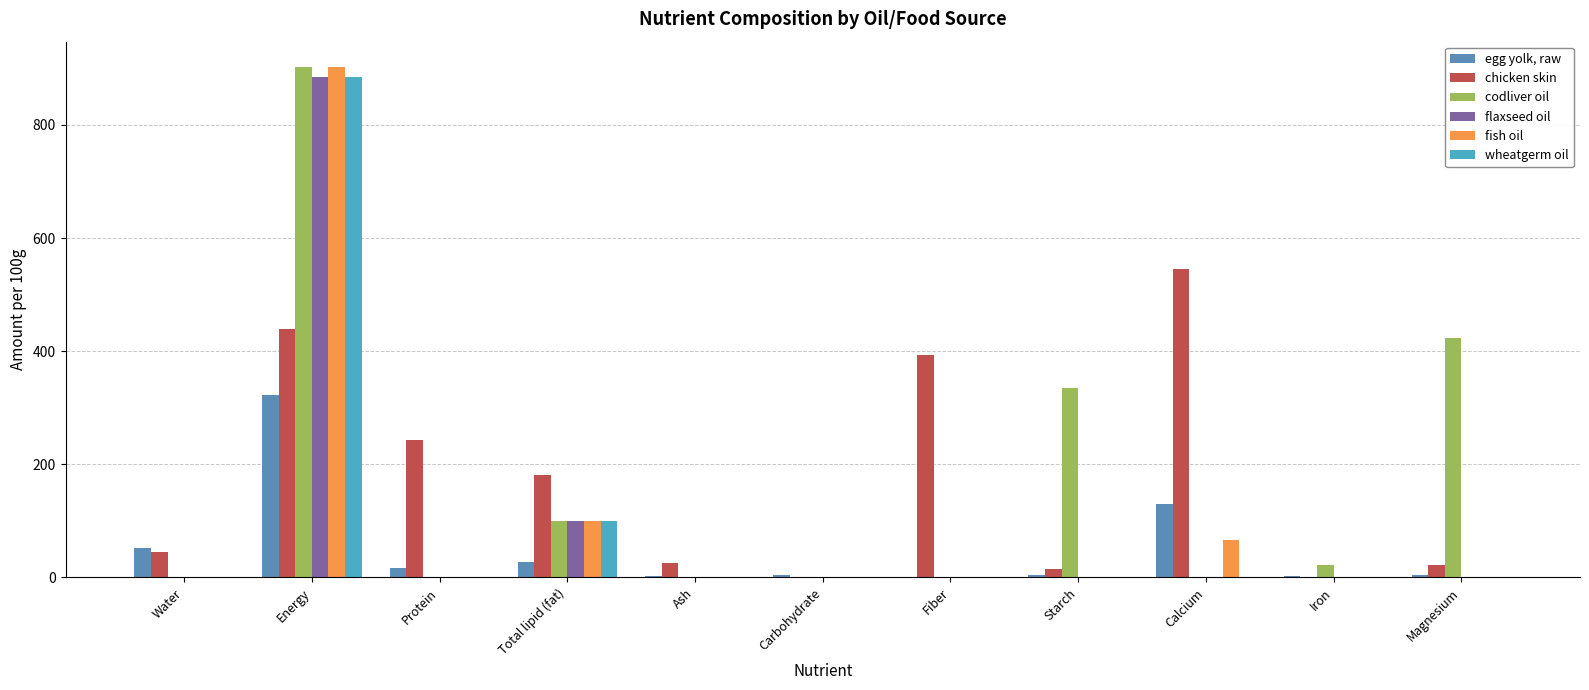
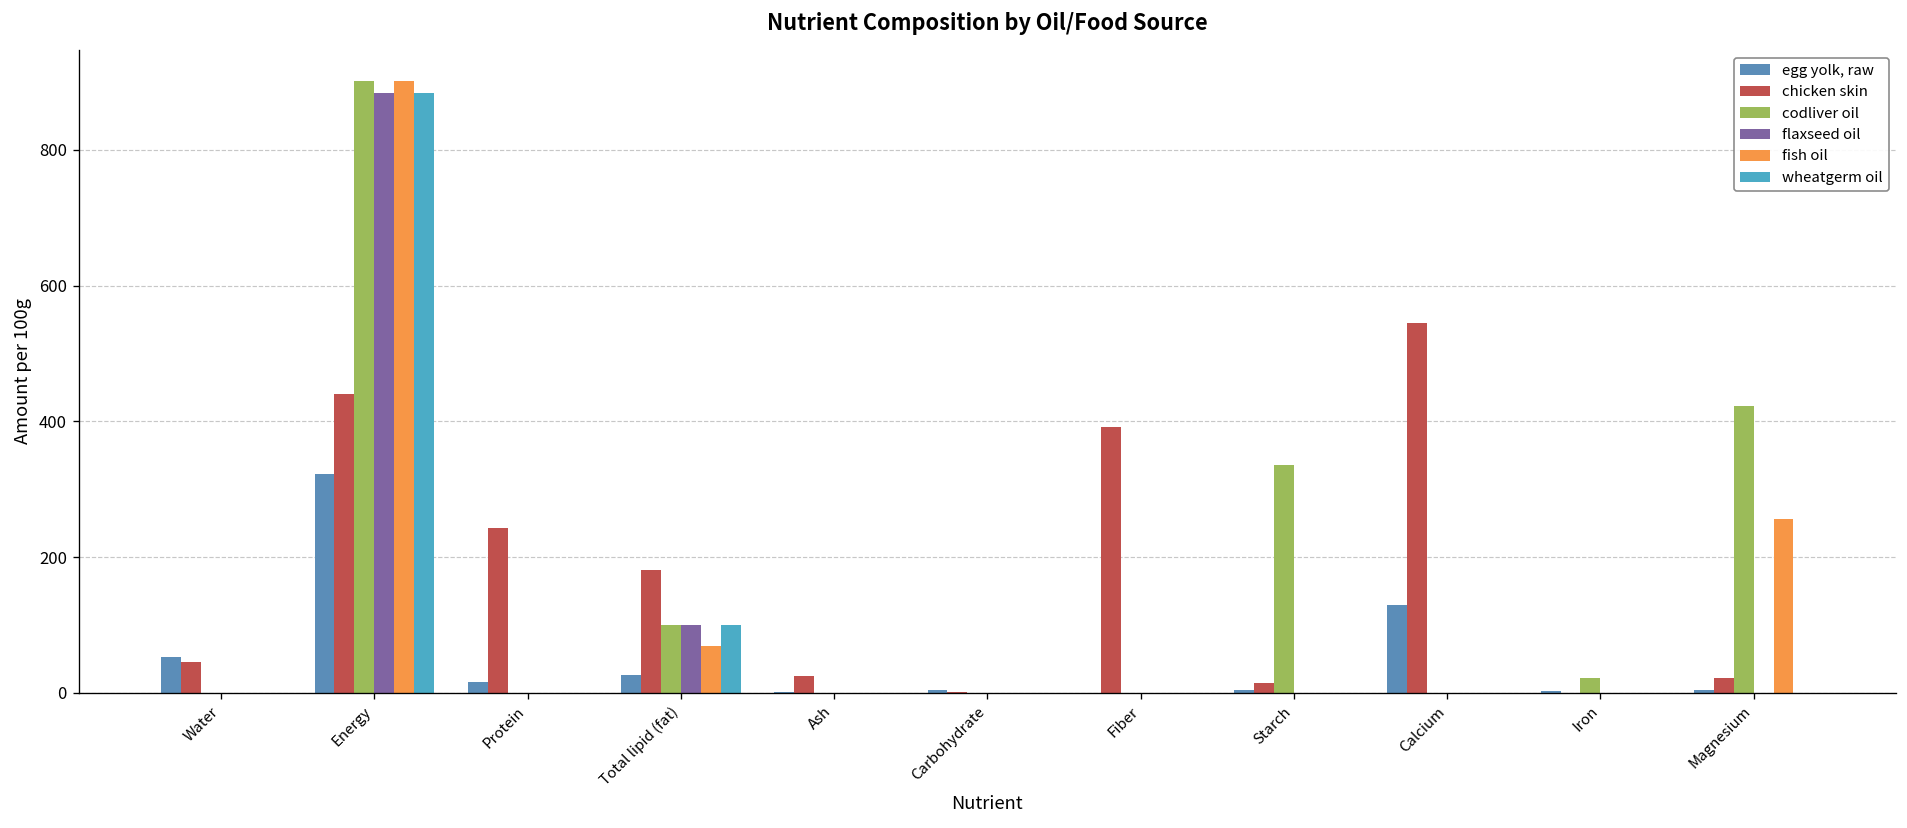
fish oil, Total lipid (fat): 100 -> 70
fish oil, Calcium: 70 -> 0
fish oil, Magnesium: 0 -> 260
